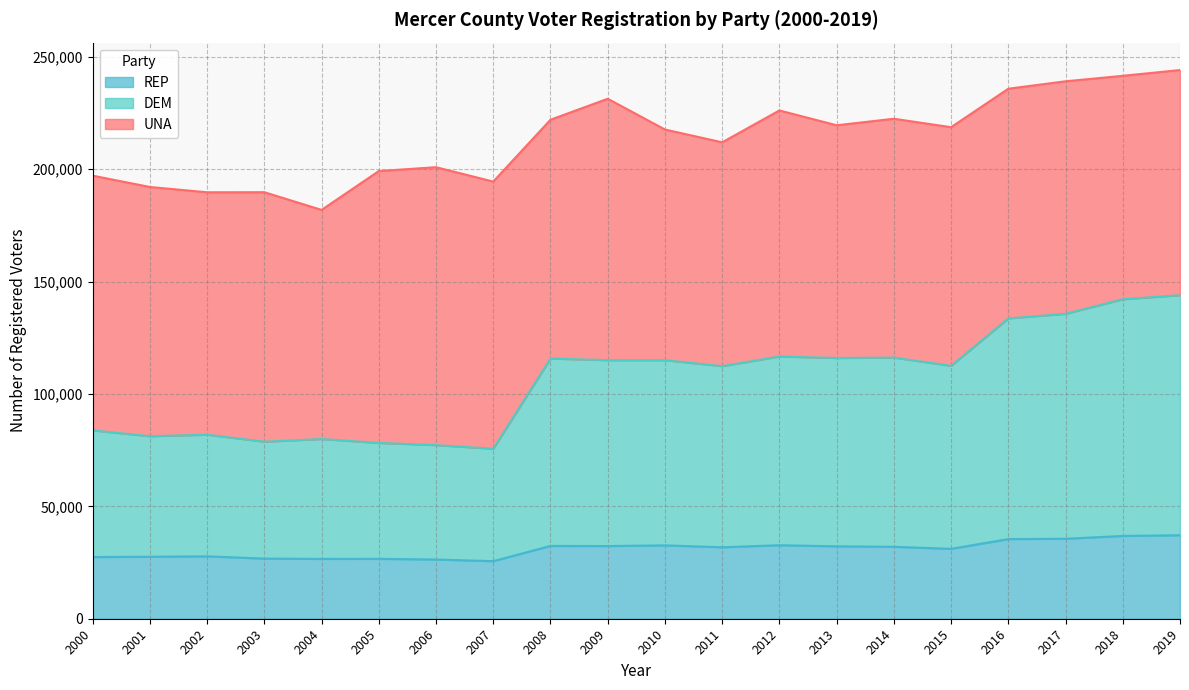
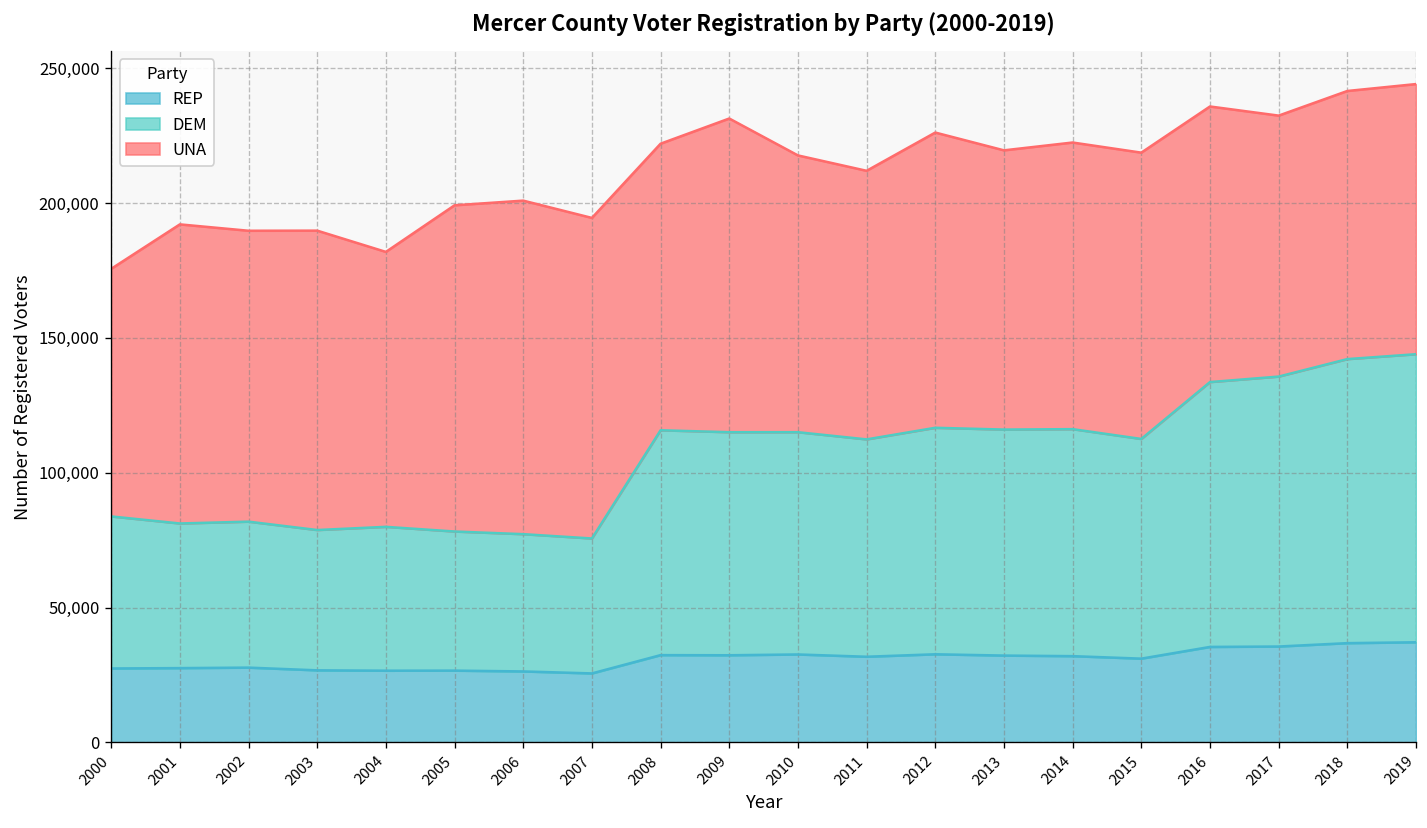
UNA, 2000: 113,000 -> 92,000
UNA, 2017: 103,000 -> 97,000
